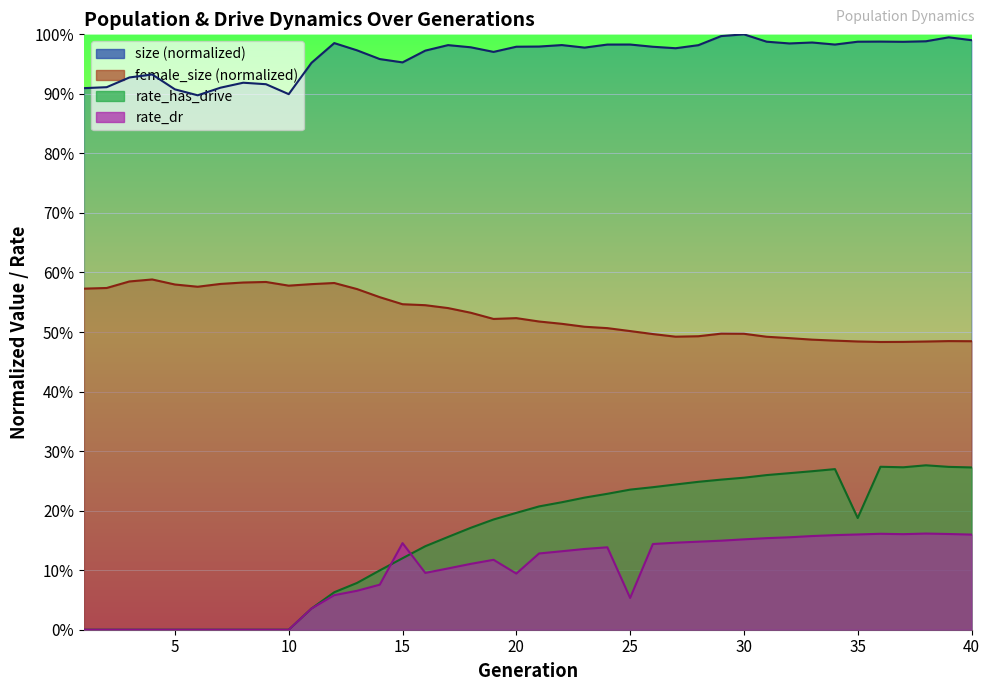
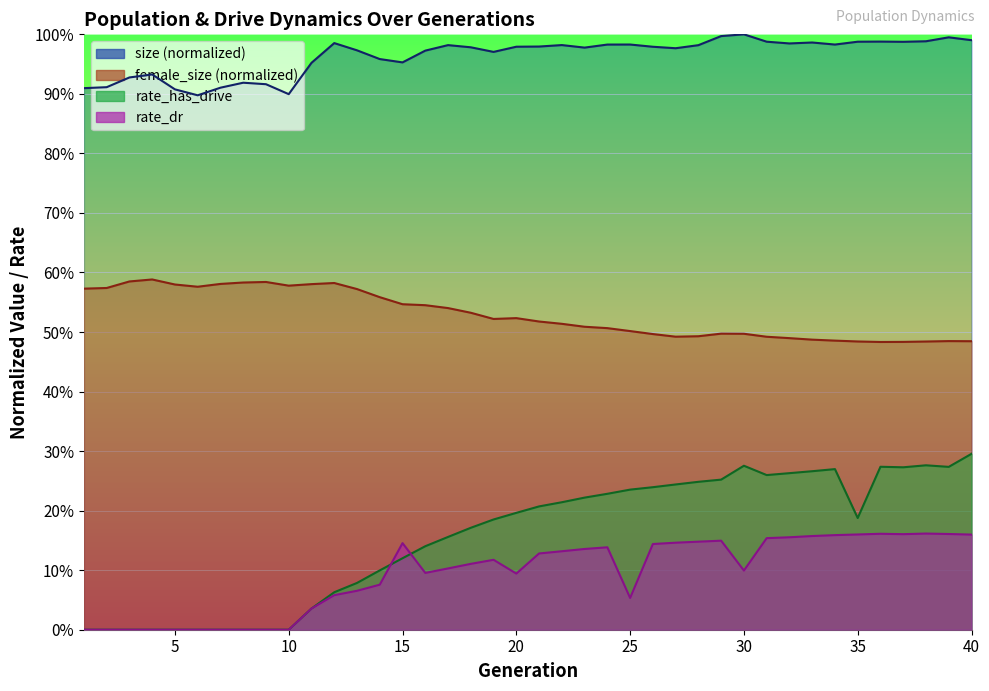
rate_has_drive, 30: 26% -> 28%
rate_dr, 30: 15% -> 10%
rate_has_drive, 40: 27% -> 30%
